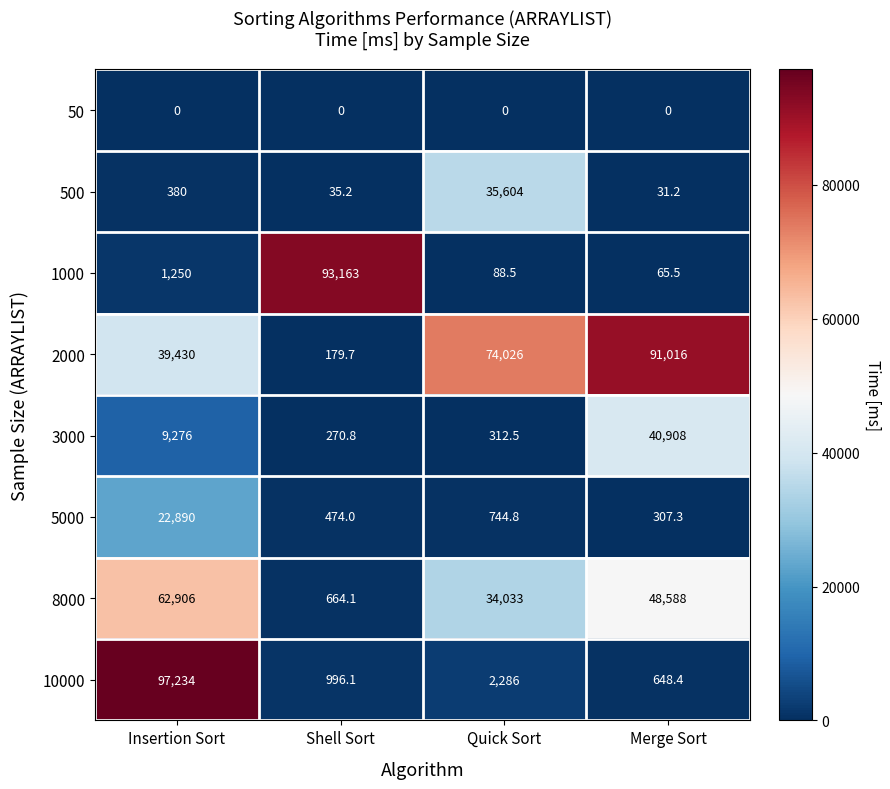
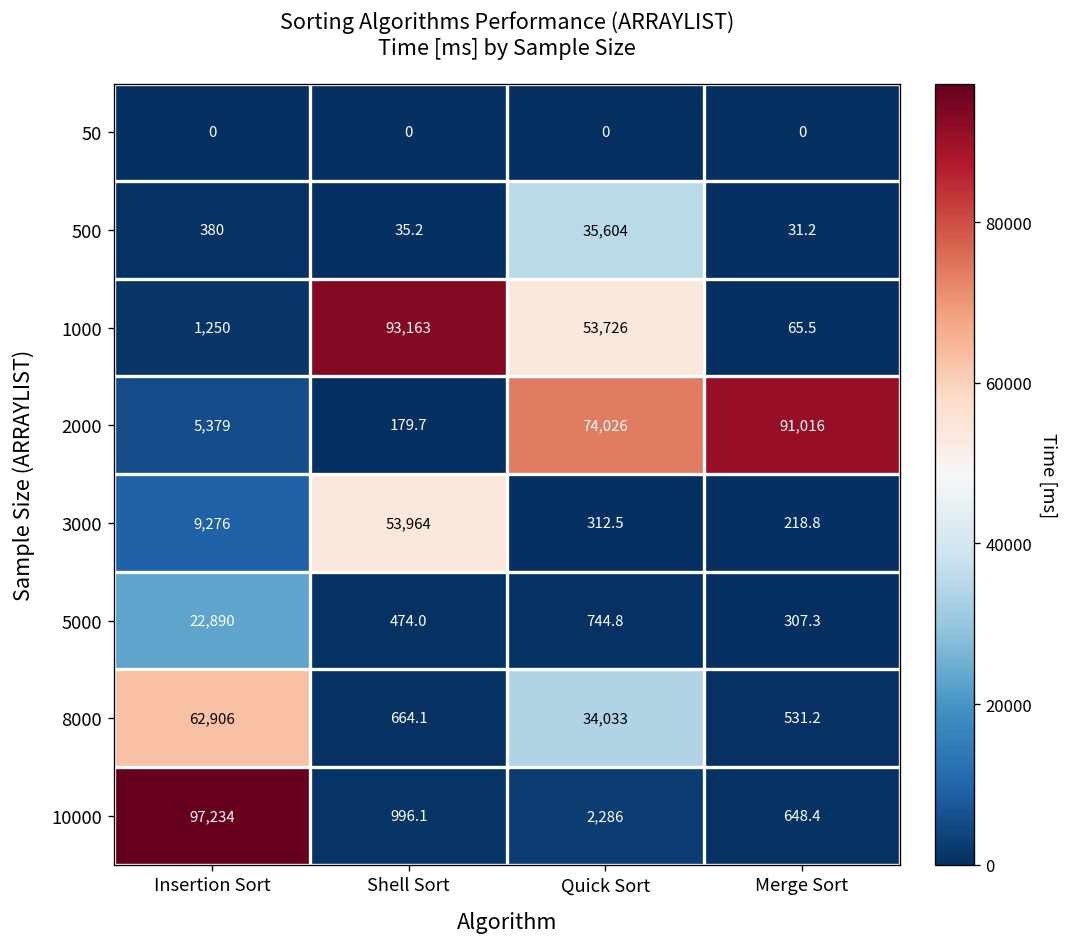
1000, Quick Sort: 88.5 -> 53,726
2000, Insertion Sort: 39,430 -> 5,379
3000, Shell Sort: 270.8 -> 53,964
3000, Merge Sort: 40,908 -> 218.8
8000, Merge Sort: 48,588 -> 531.2
